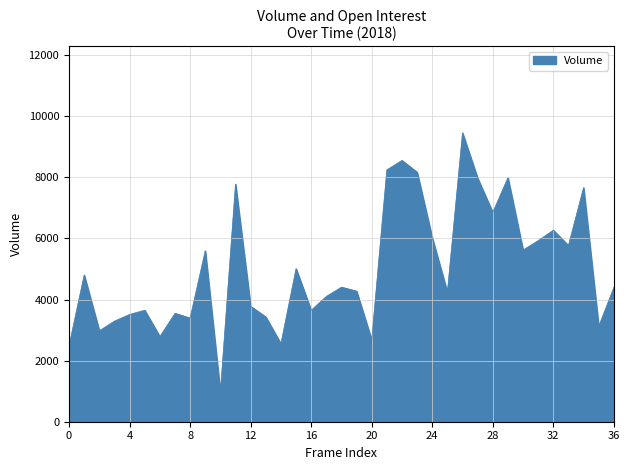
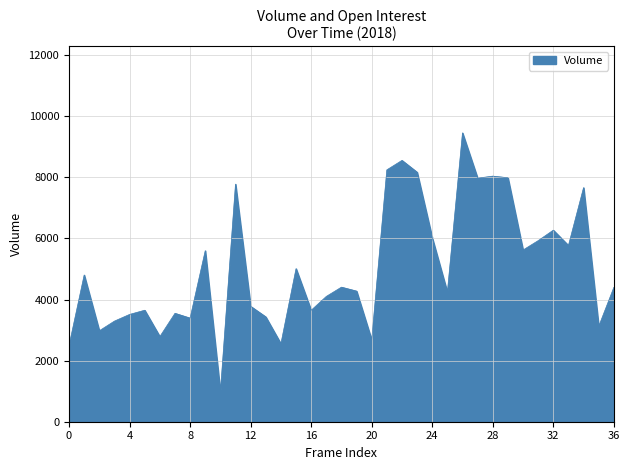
28: 6900 -> 8000
